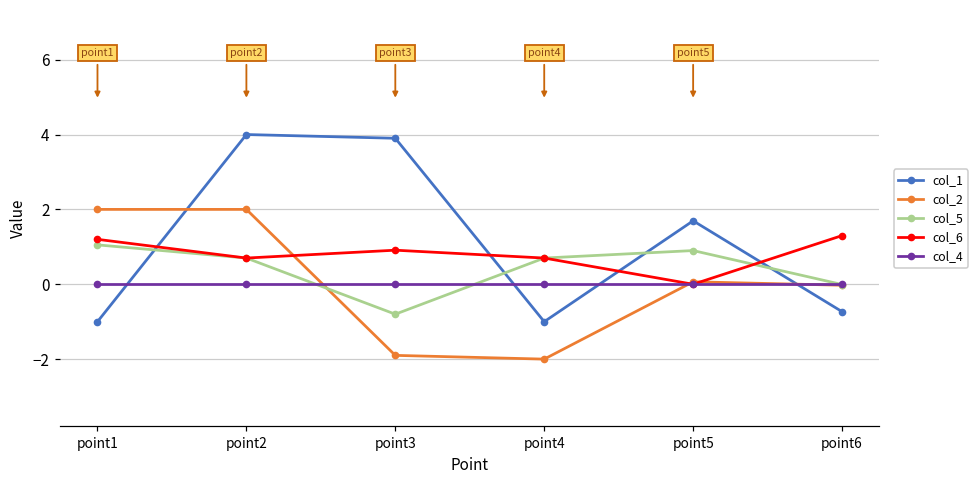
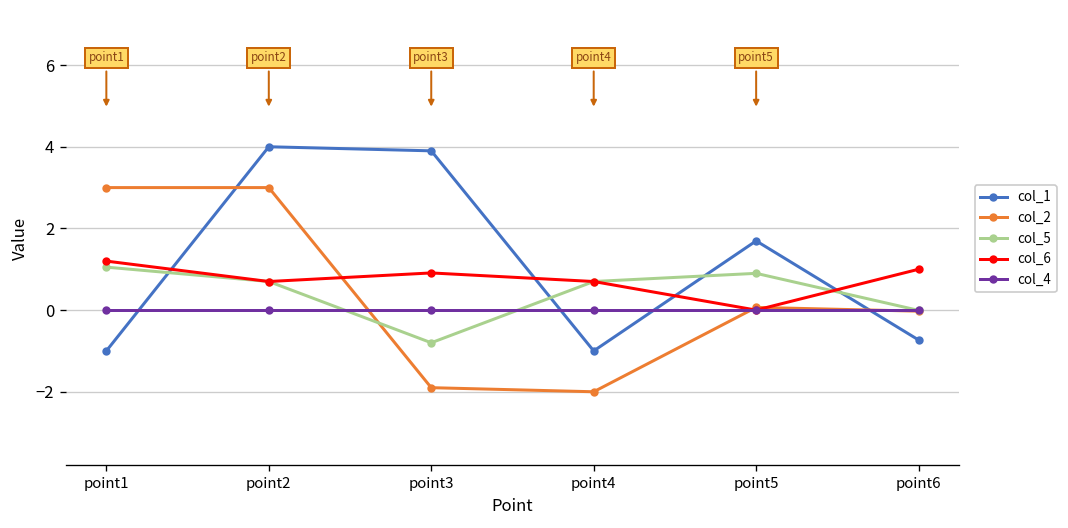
col_2, point1: 2 -> 3
col_2, point2: 2 -> 3
col_6, point6: 1.3 -> 1.0
